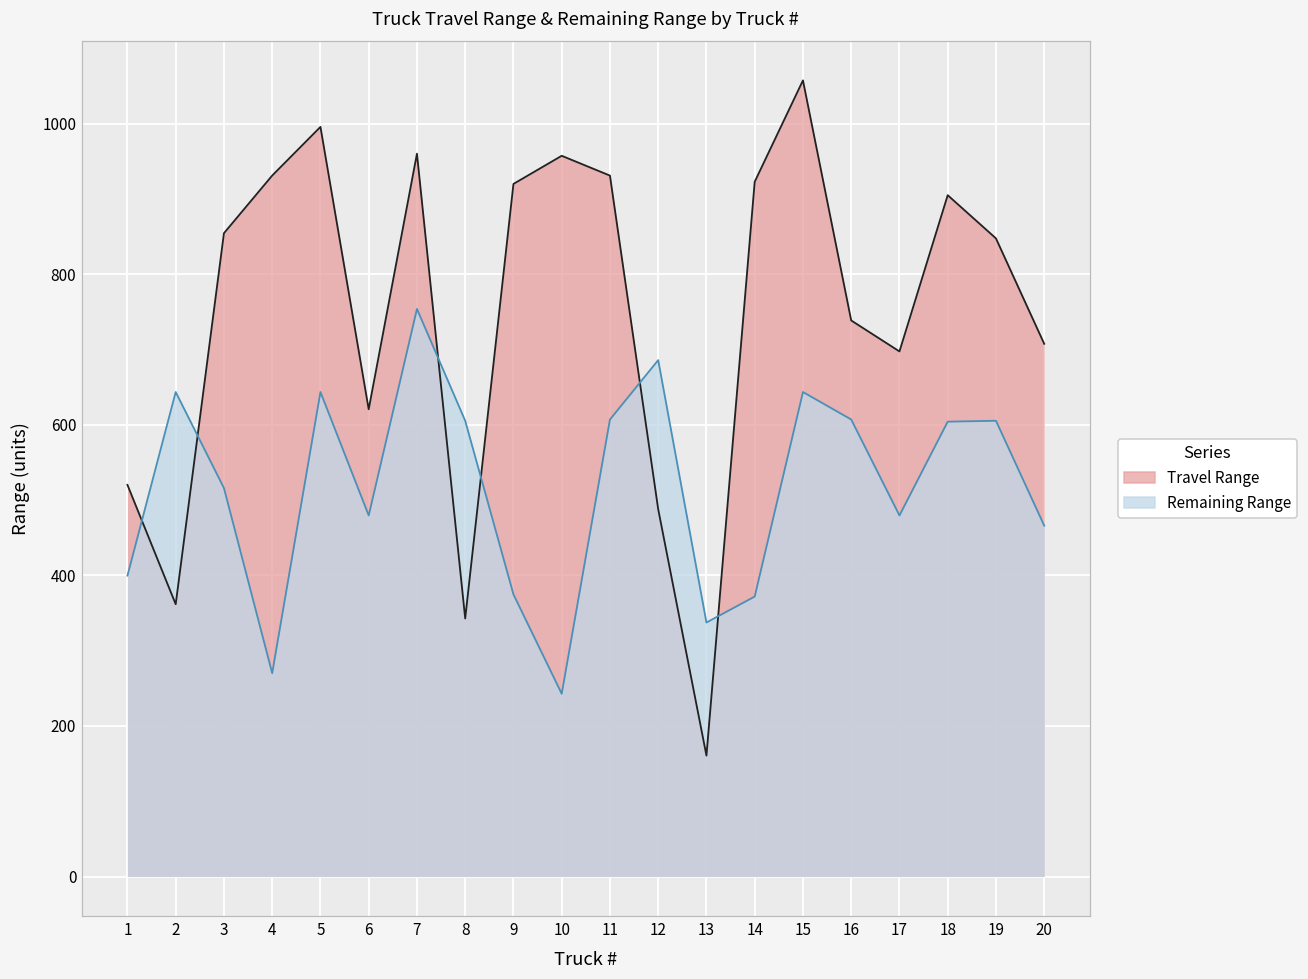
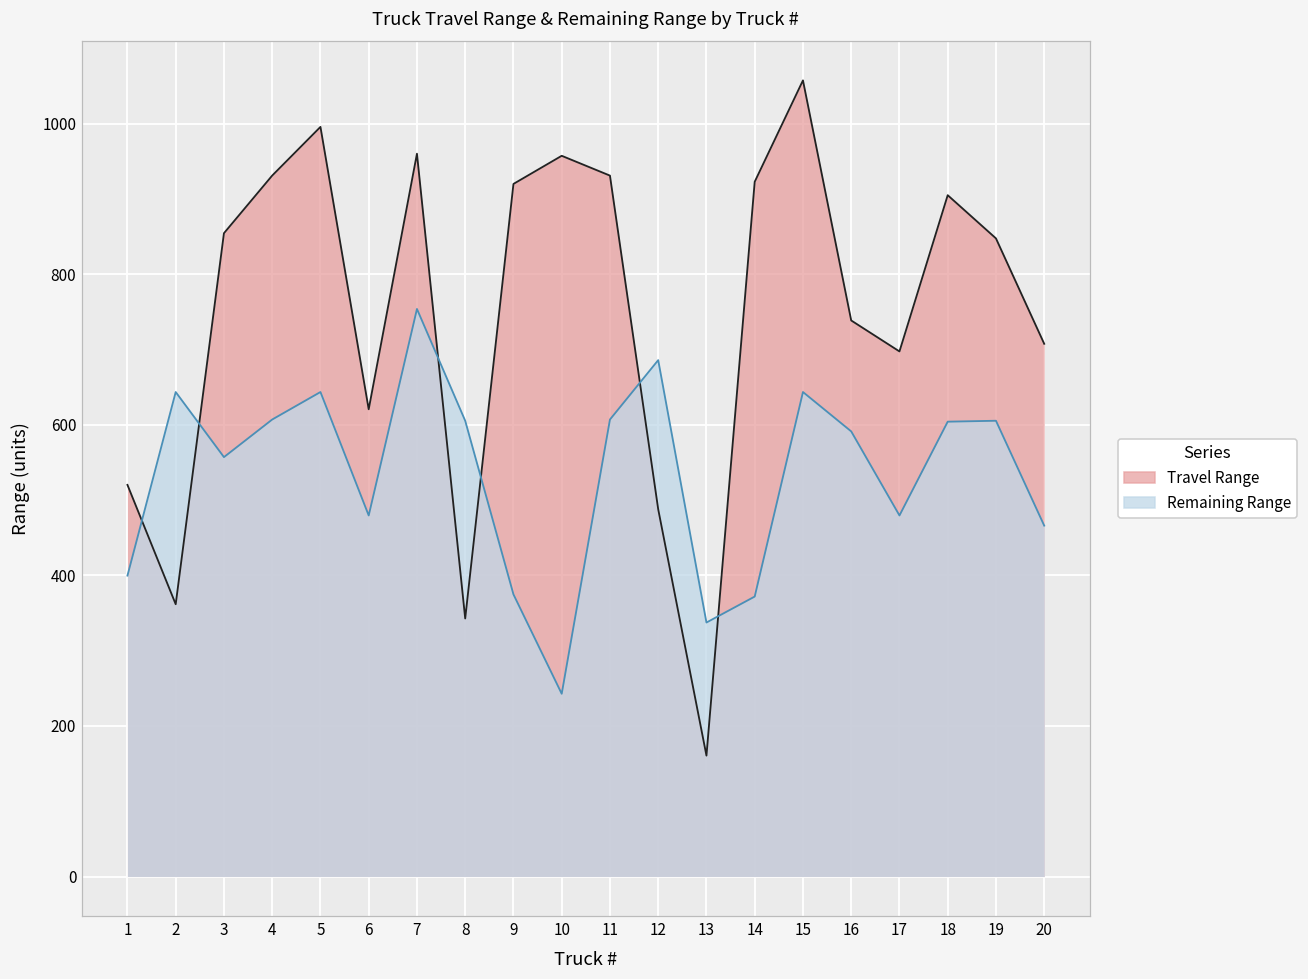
Remaining Range, 3: 520 -> 560
Remaining Range, 4: 270 -> 610
Remaining Range, 16: 610 -> 590
